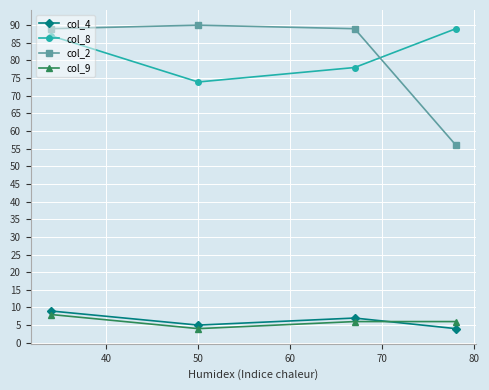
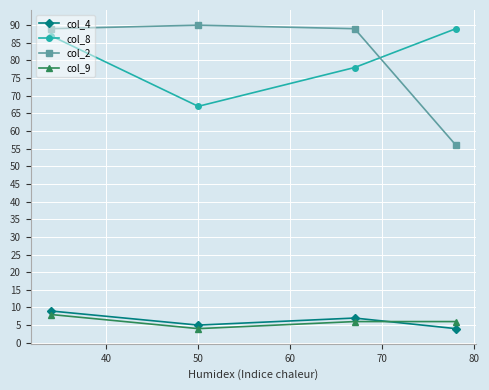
col_8, 50: 74 -> 67
